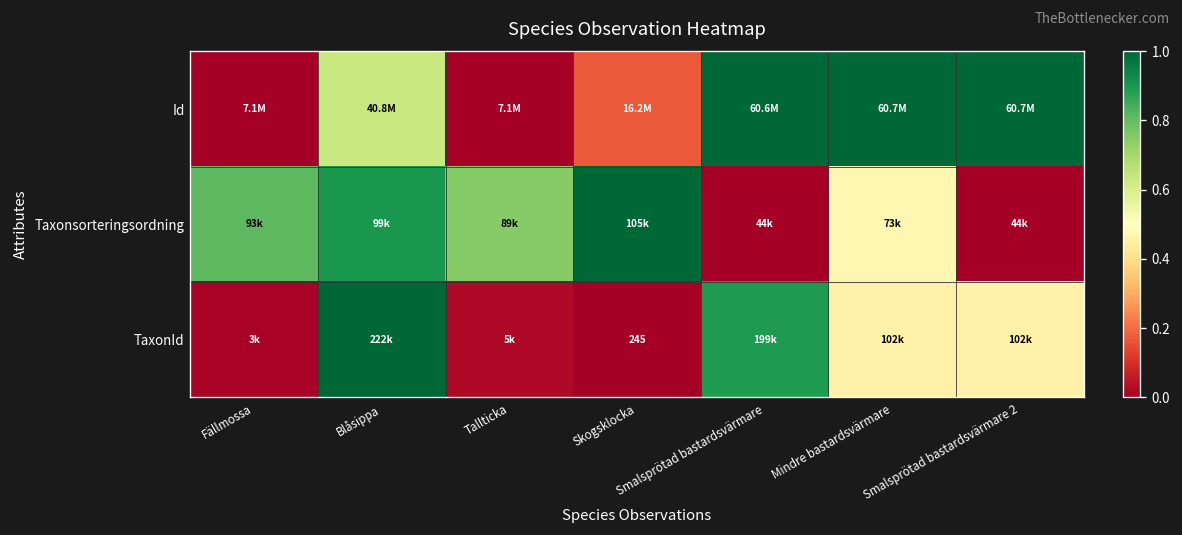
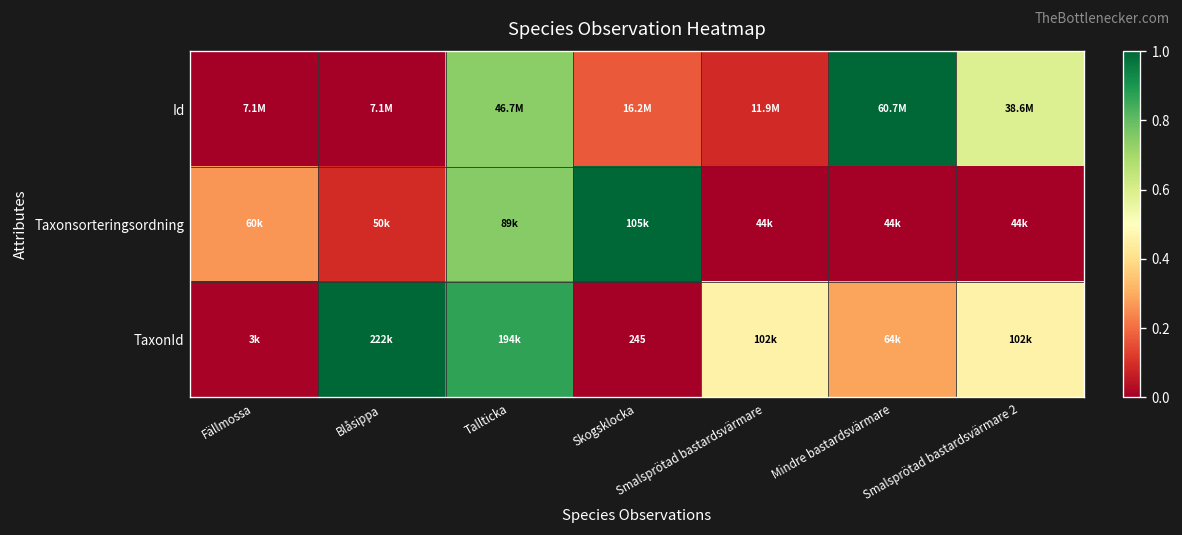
Id, Blåsippa: 40.8M -> 7.1M
Id, Tallticka: 7.1M -> 46.7M
Id, Smalsprötad bastardsvärmare: 60.6M -> 11.9M
Id, Smalsprötad bastardsvärmare 2: 60.7M -> 38.6M
Taxonsorteringsordning, Fällmossa: 93k -> 60k
Taxonsorteringsordning, Blåsippa: 99k -> 50k
Taxonsorteringsordning, Mindre bastardsvärmare: 73k -> 44k
TaxonId, Tallticka: 5k -> 194k
TaxonId, Smalsprötad bastardsvärmare: 199k -> 102k
TaxonId, Mindre bastardsvärmare: 102k -> 64k
